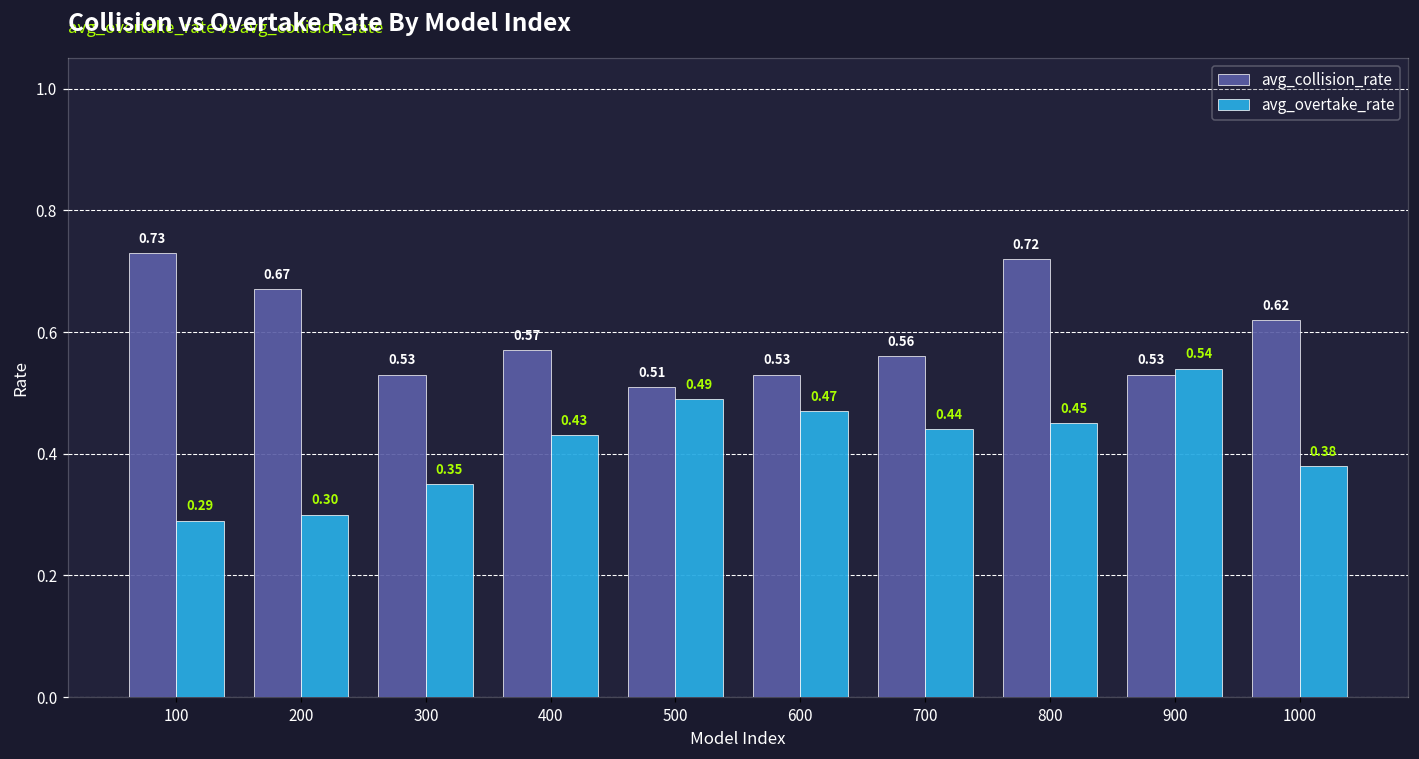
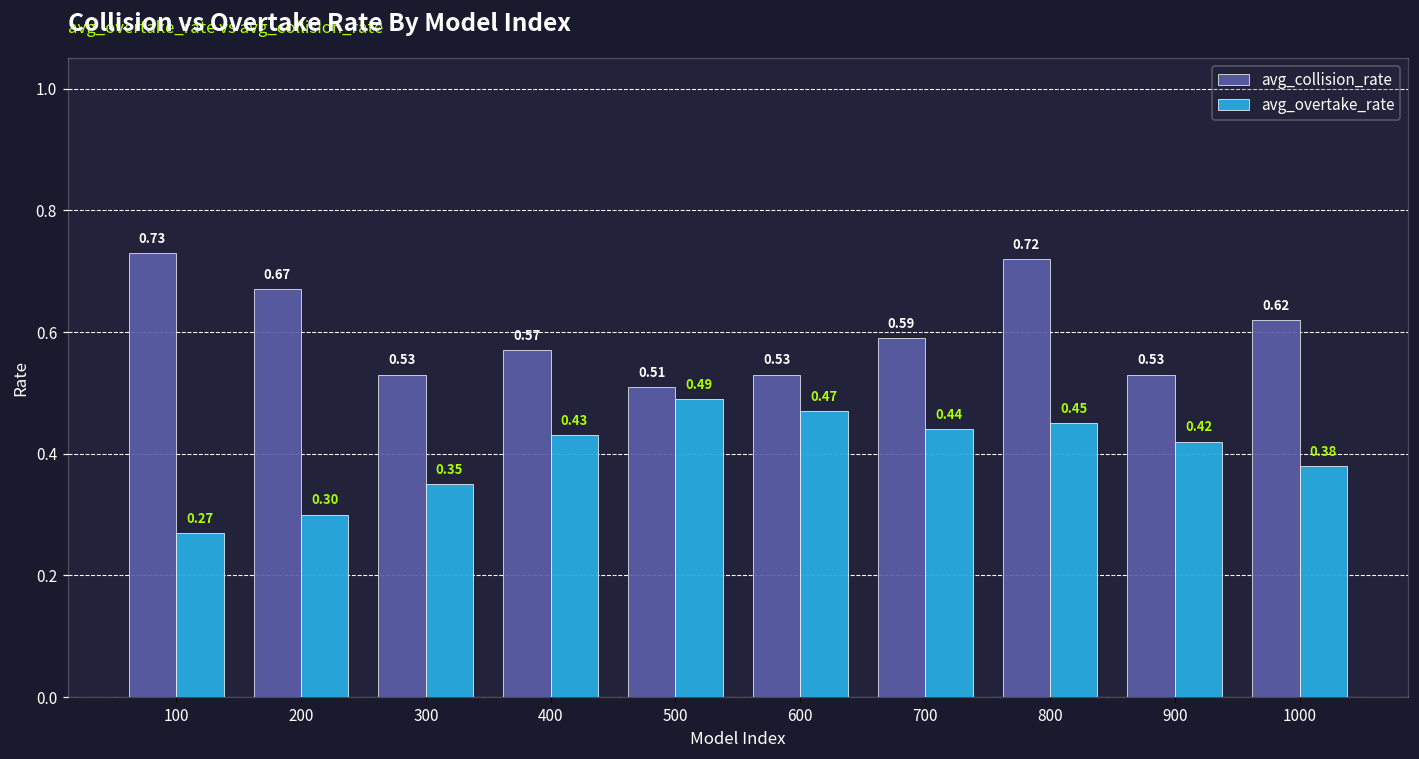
avg_overtake_rate, 100: 0.29 -> 0.27
avg_collision_rate, 700: 0.56 -> 0.59
avg_overtake_rate, 900: 0.54 -> 0.42
